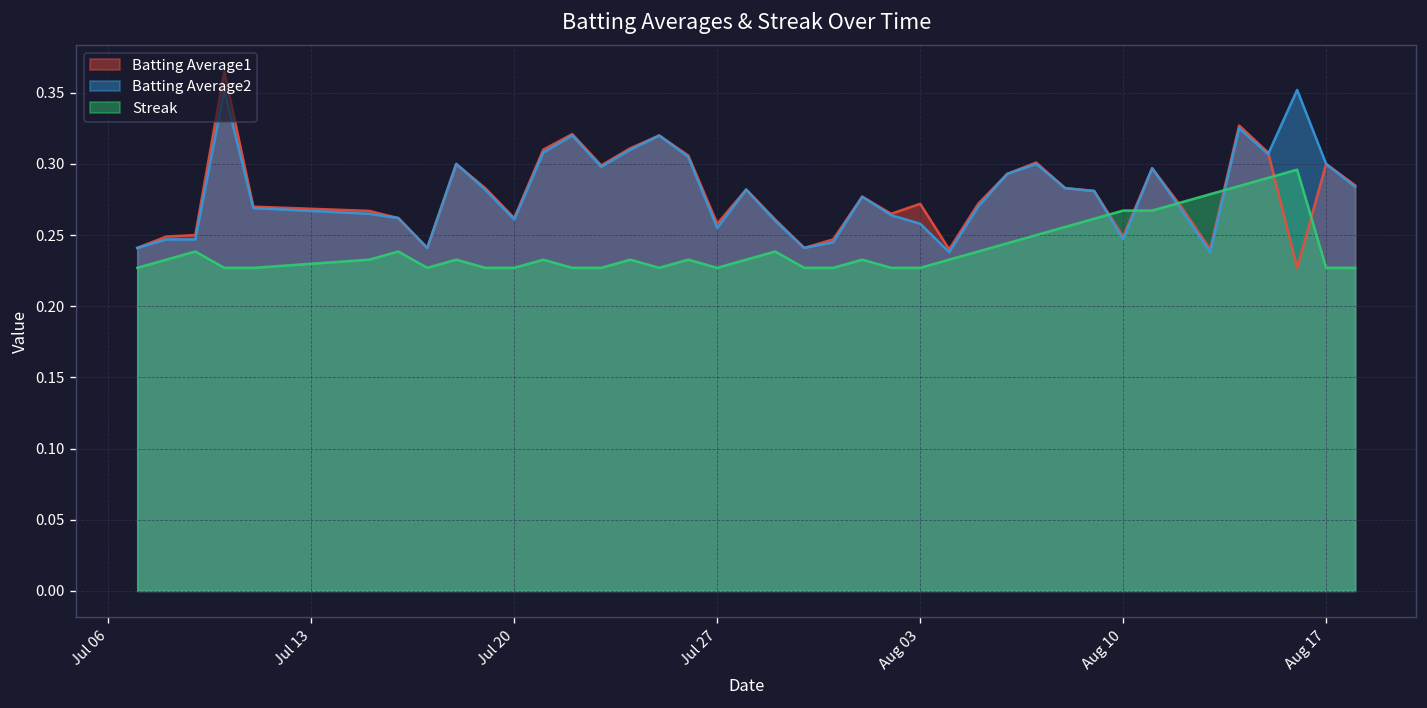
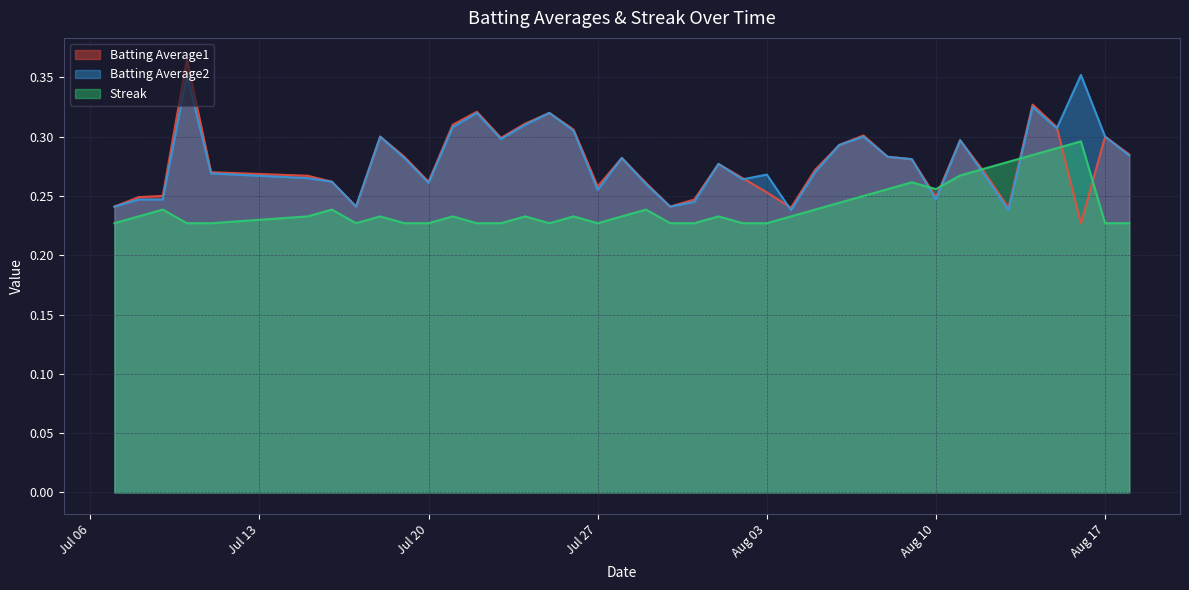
Batting Average1, Aug 03: 0.272 -> 0.253
Batting Average2, Aug 03: 0.258 -> 0.268
Streak, Aug 10: 0.267 -> 0.256
